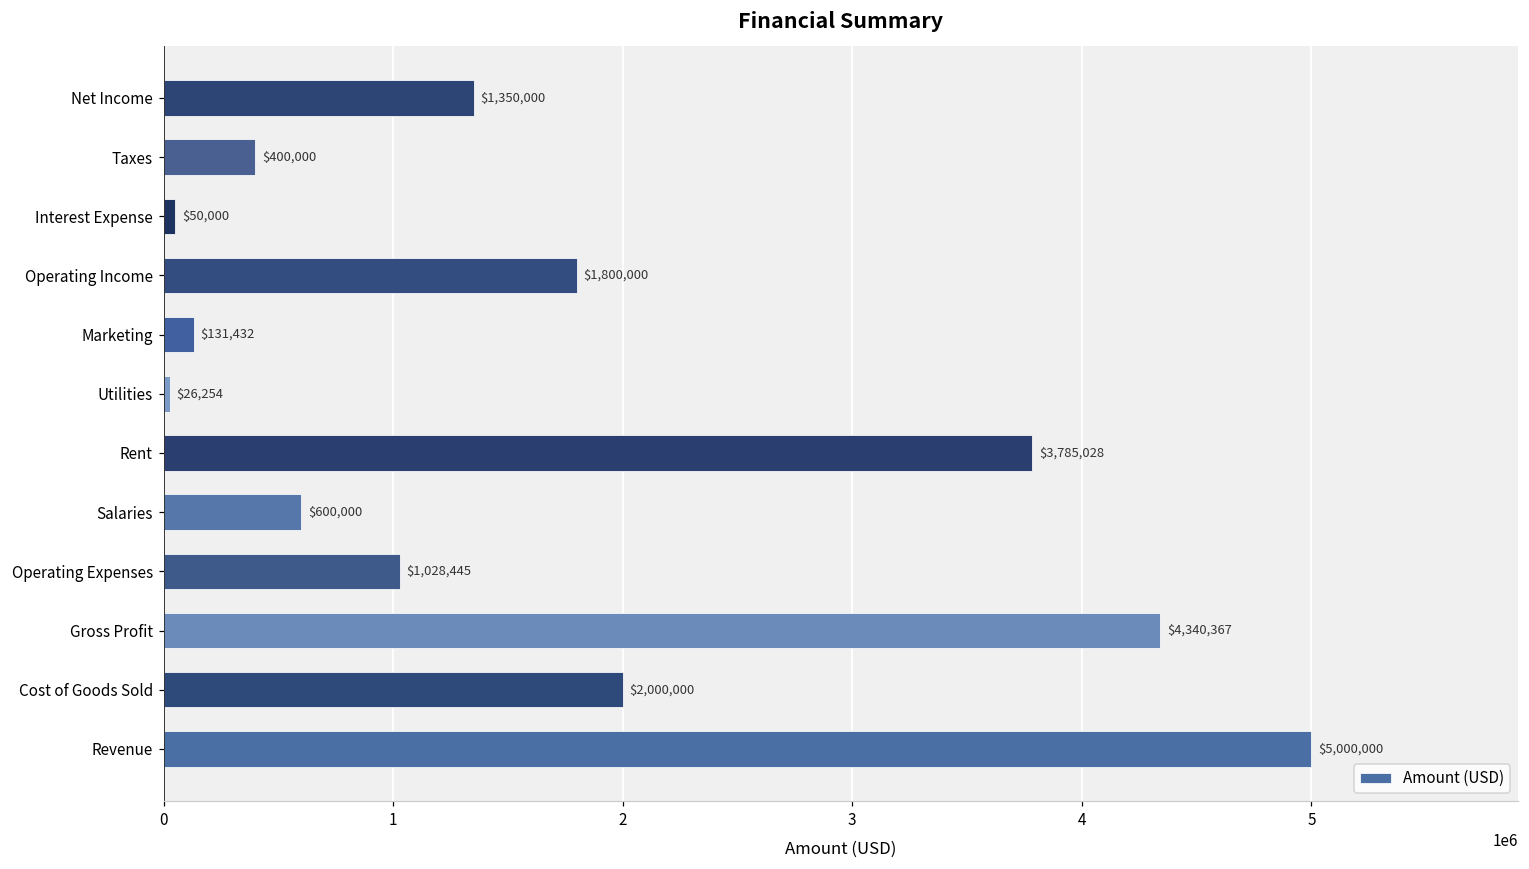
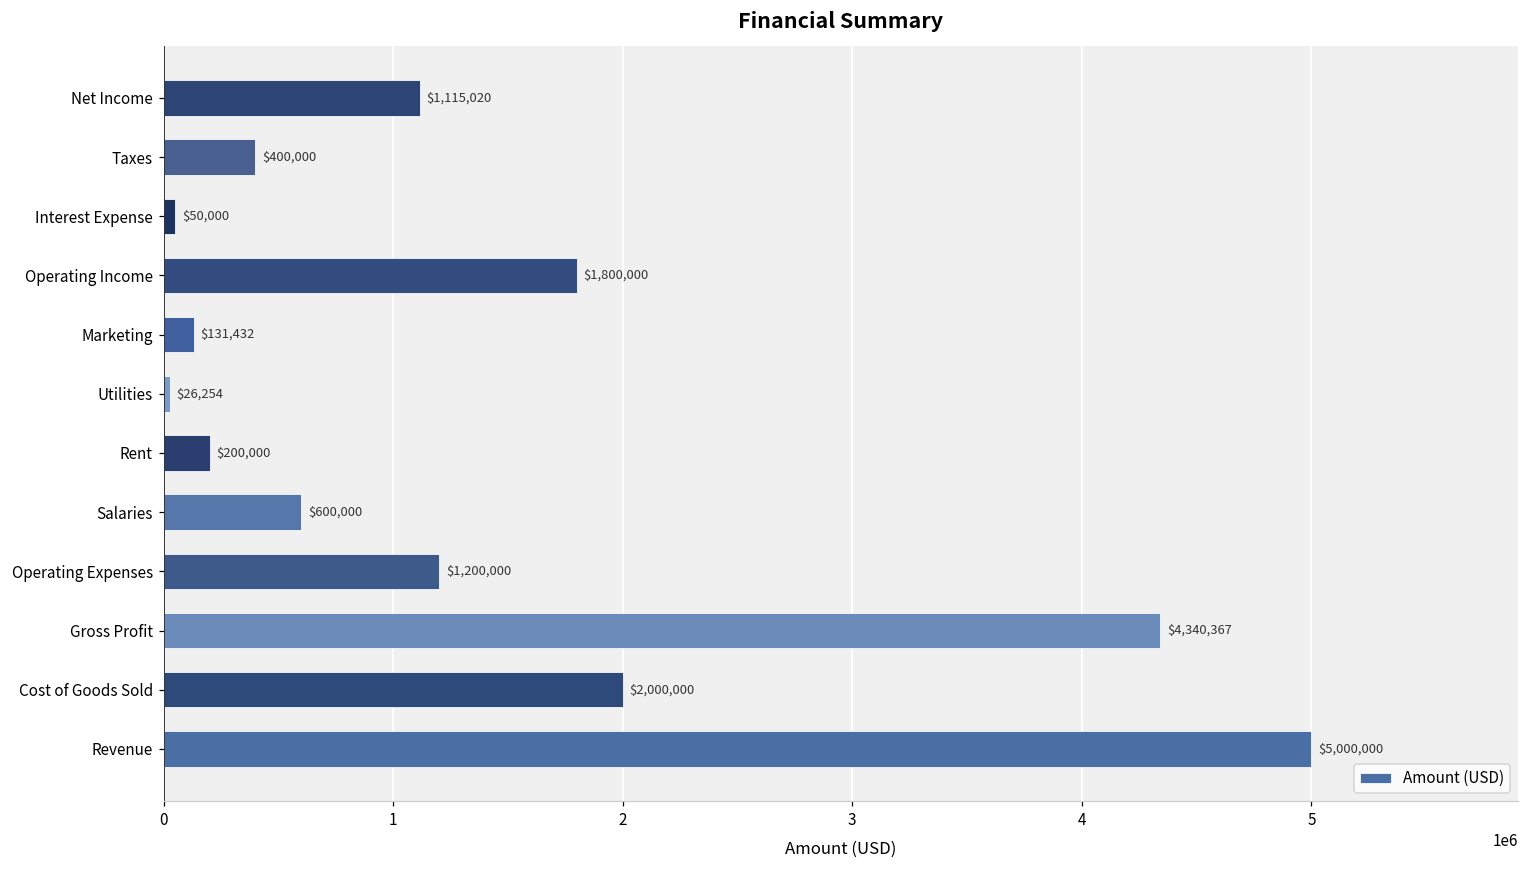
Net Income: $1,350,000 -> $1,115,020
Rent: $3,785,028 -> $200,000
Operating Expenses: $1,028,445 -> $1,200,000
